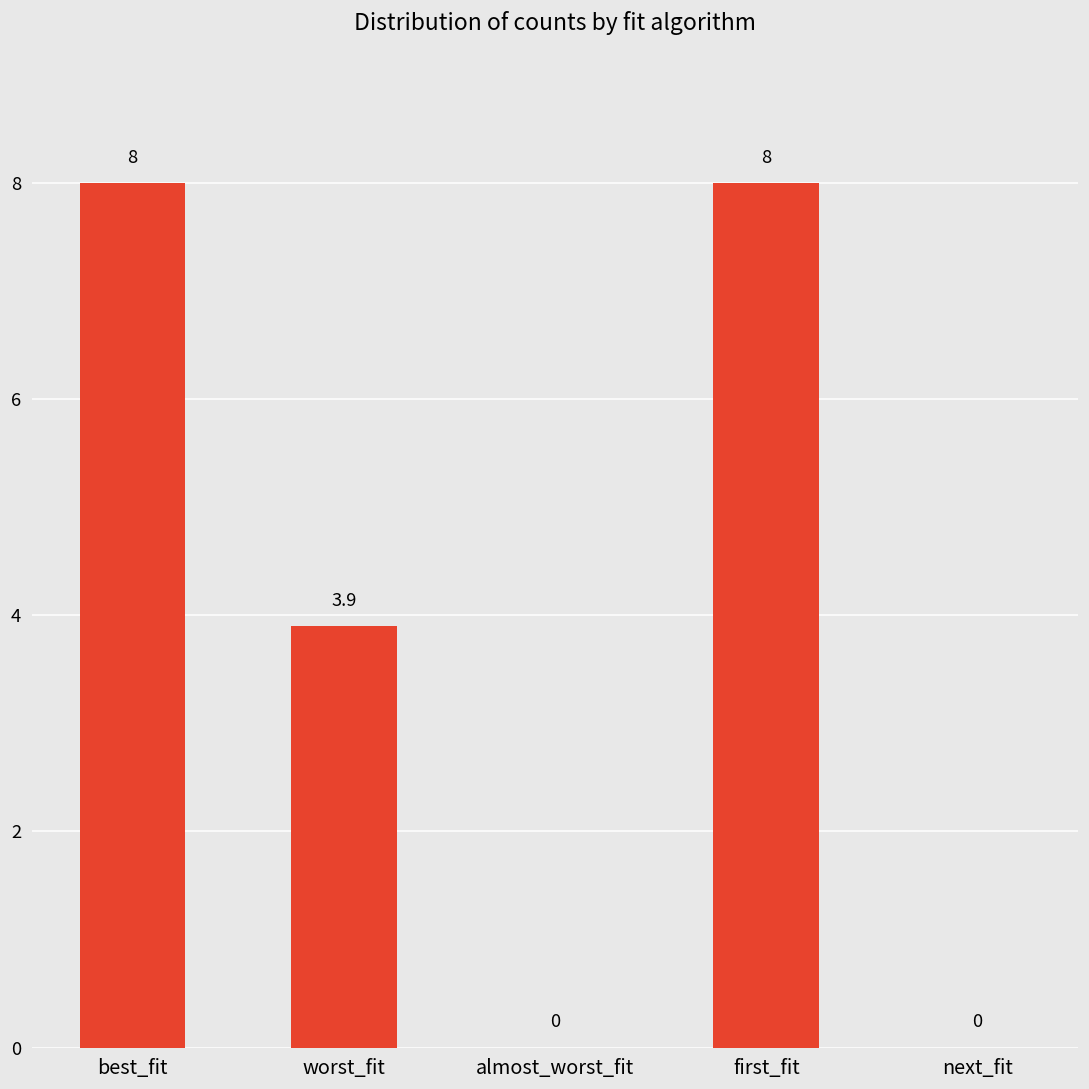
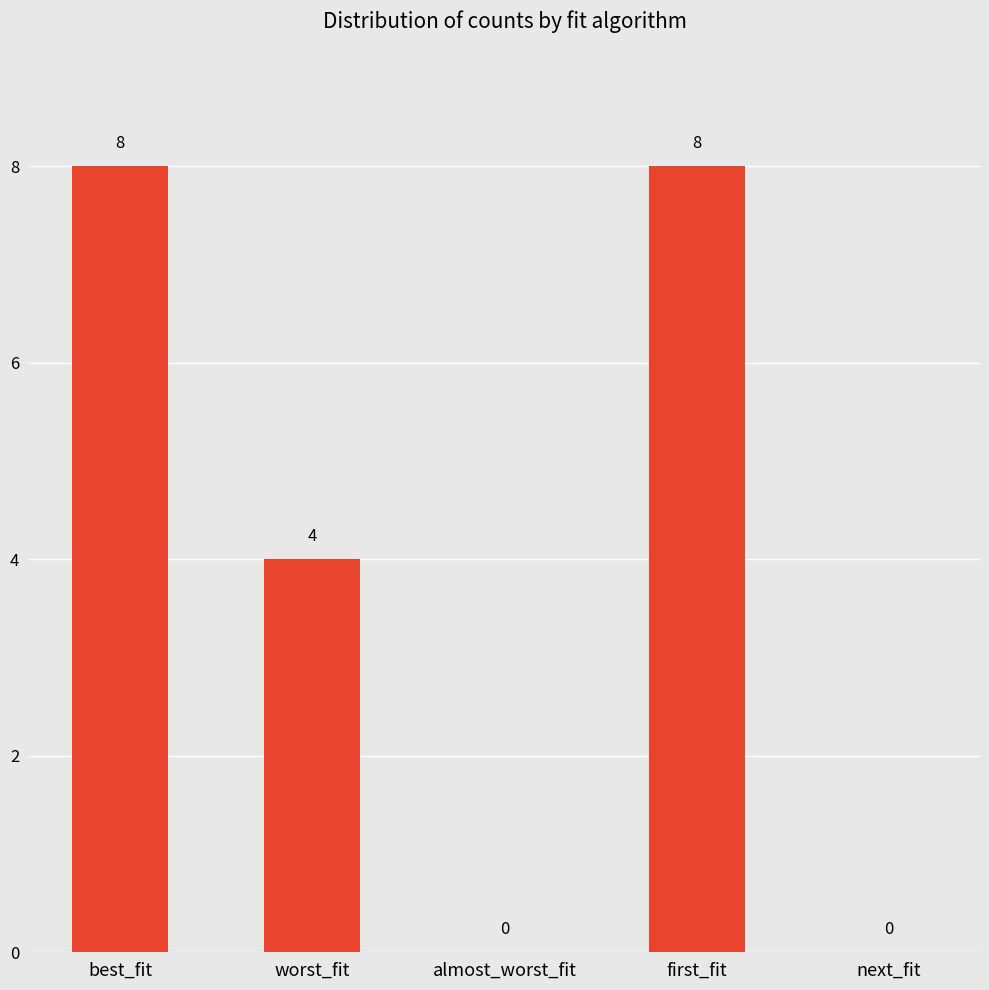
worst_fit: 3.9 -> 4
